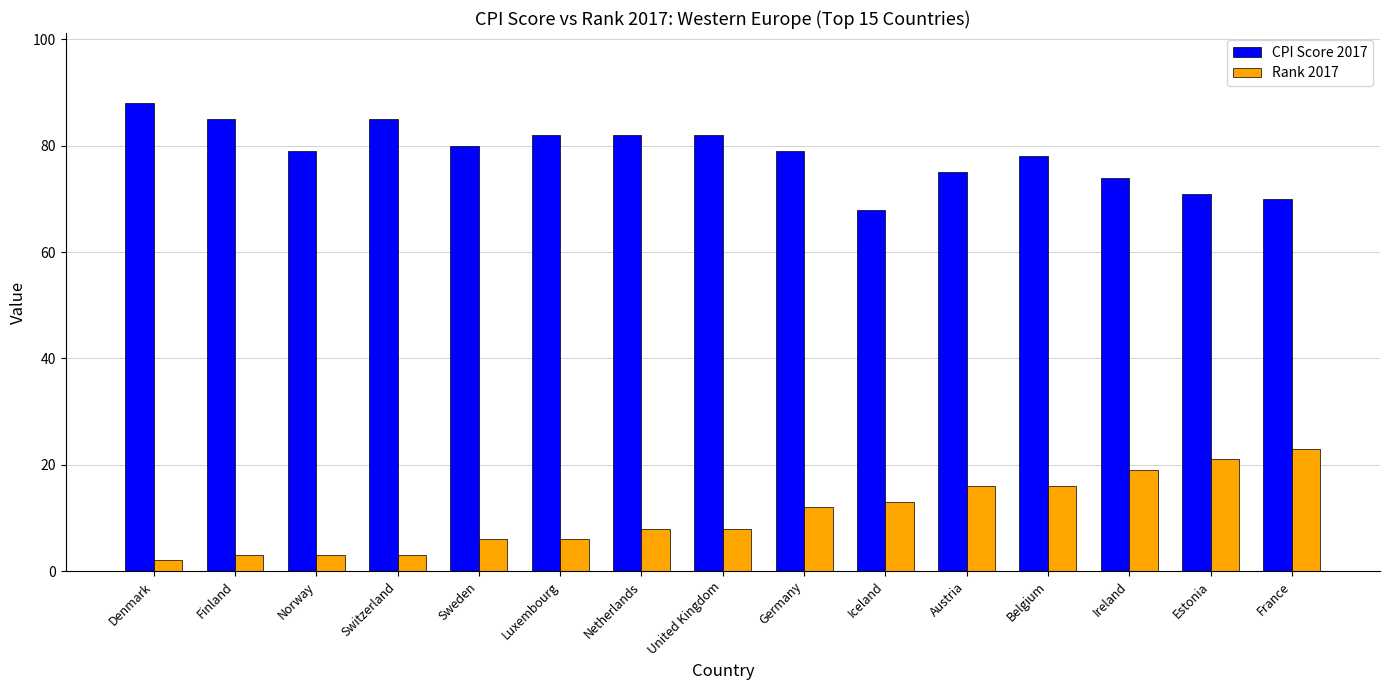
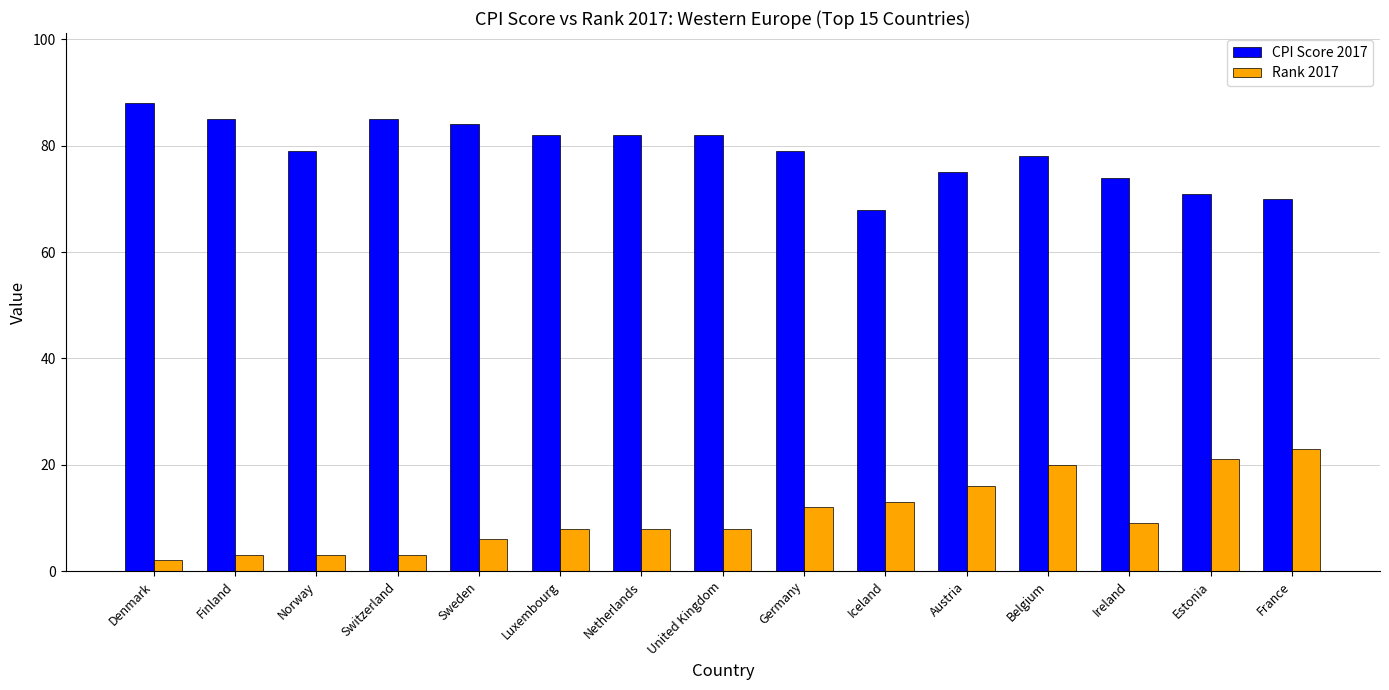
CPI Score 2017, Sweden: 80 -> 84
Rank 2017, Luxembourg: 6 -> 8
Rank 2017, Belgium: 16 -> 20
Rank 2017, Ireland: 19 -> 9
